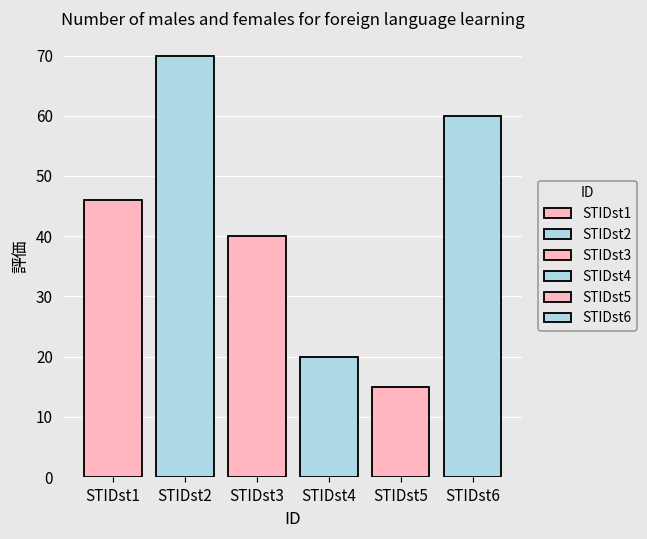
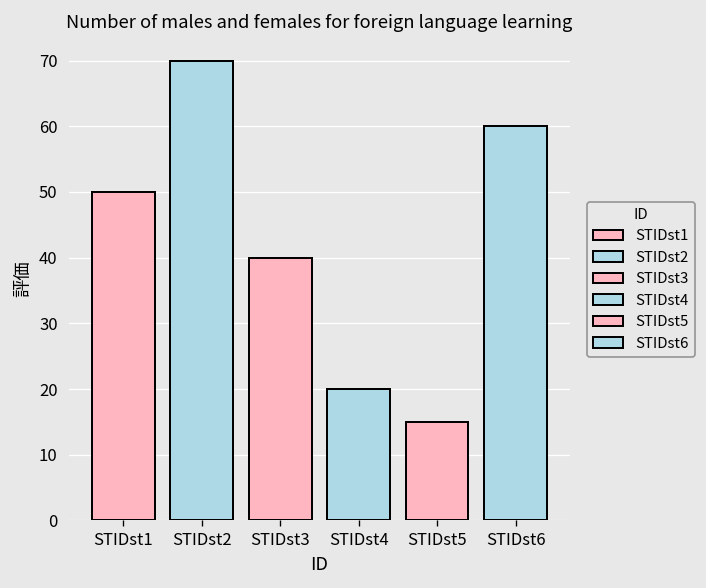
STIDst1: 46 -> 50
